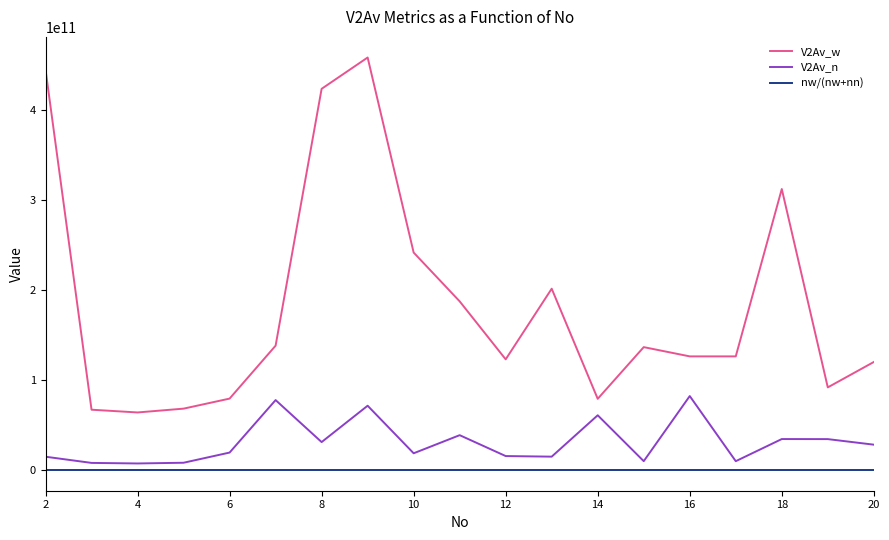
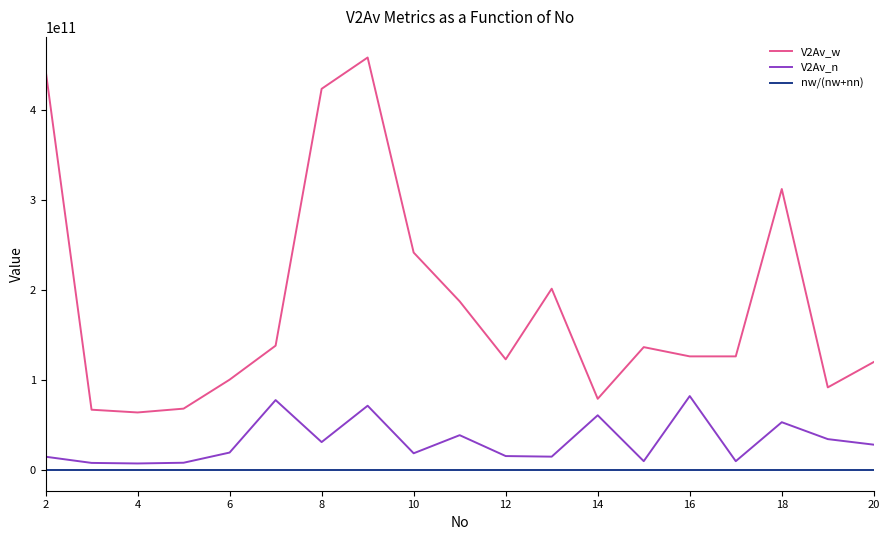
V2Av_w, 6: 80000000000 -> 100000000000
V2Av_n, 18: 30000000000 -> 50000000000
